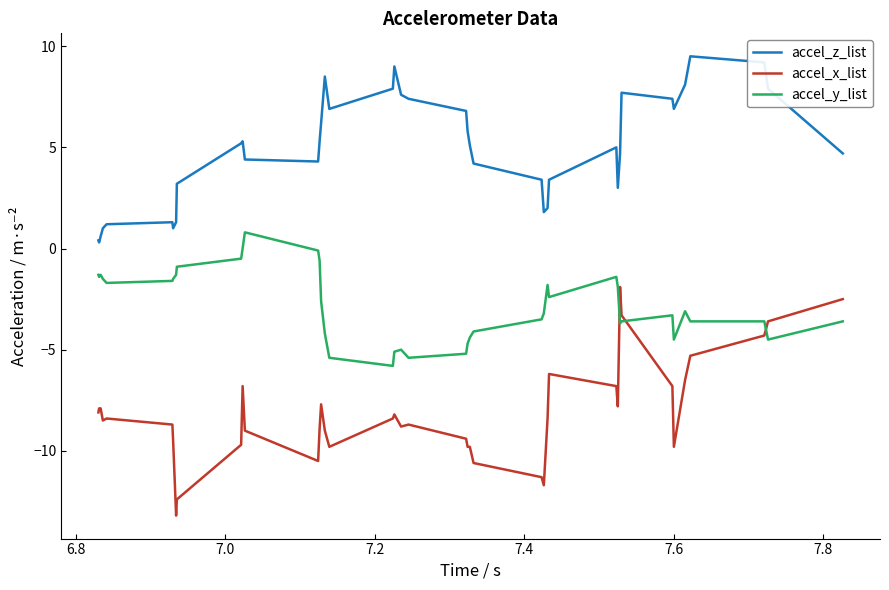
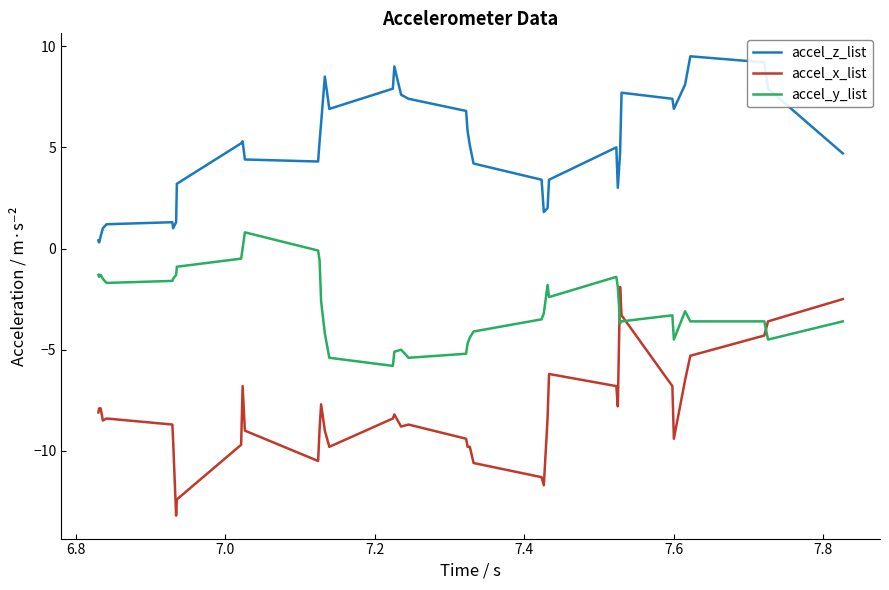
accel_x_list, 7.6: -9.8 -> -9.4
